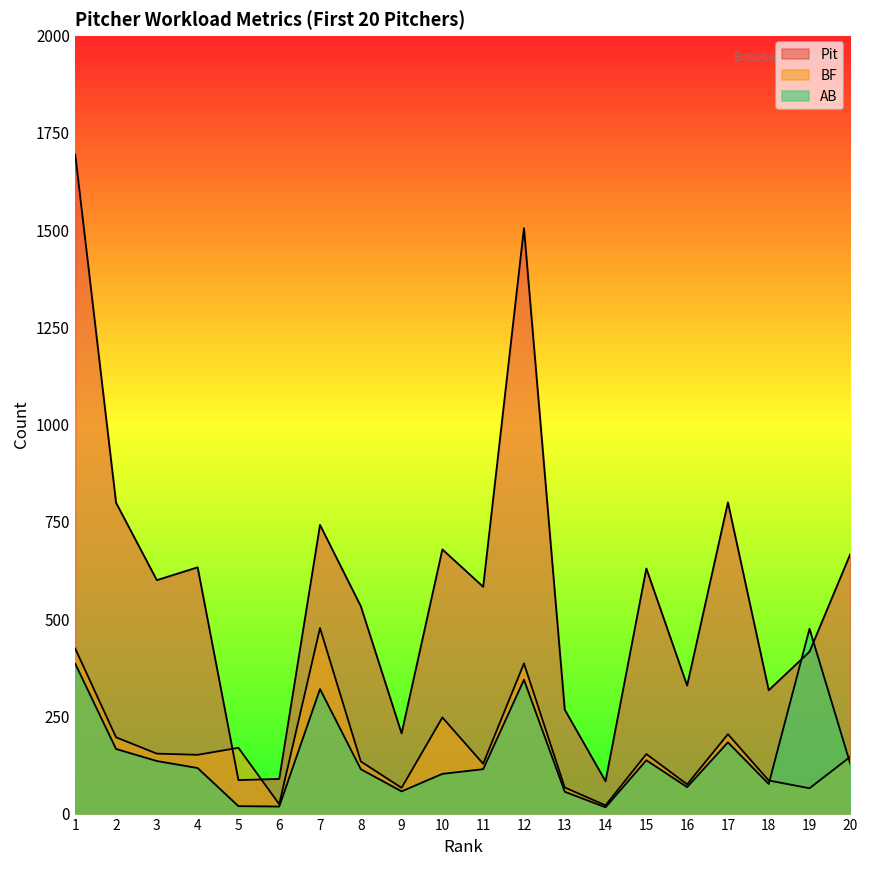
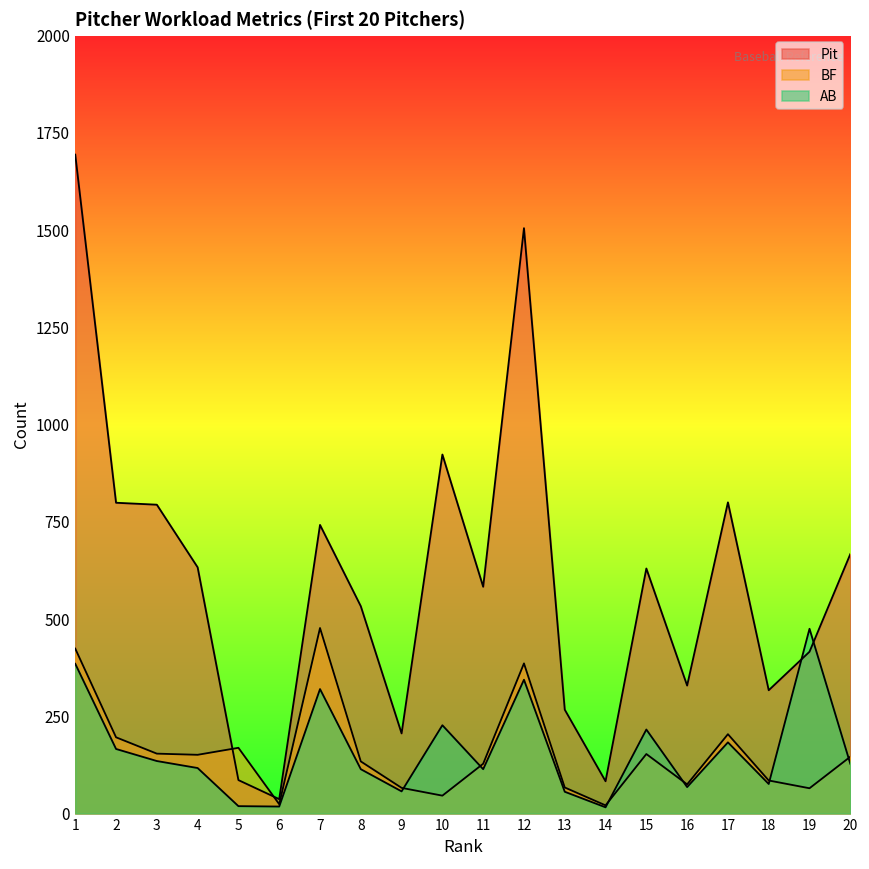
Pit, 3: 600 -> 790
Pit, 6: 90 -> 40
Pit, 10: 680 -> 920
BF, 10: 250 -> 50
AB, 10: 100 -> 230
AB, 15: 140 -> 220
